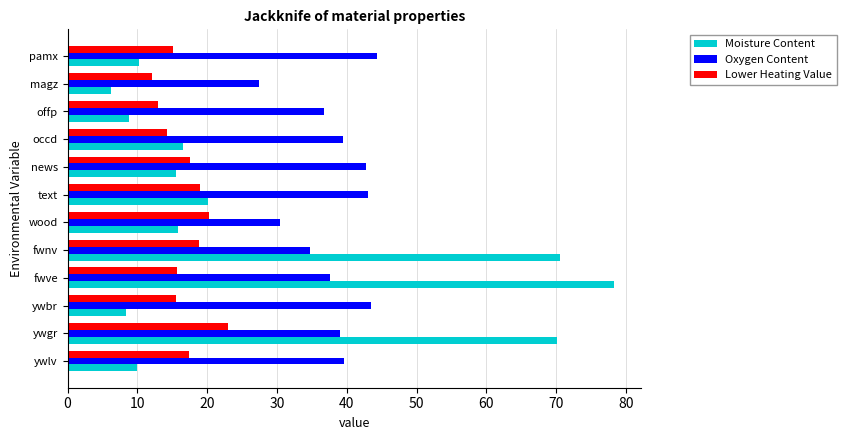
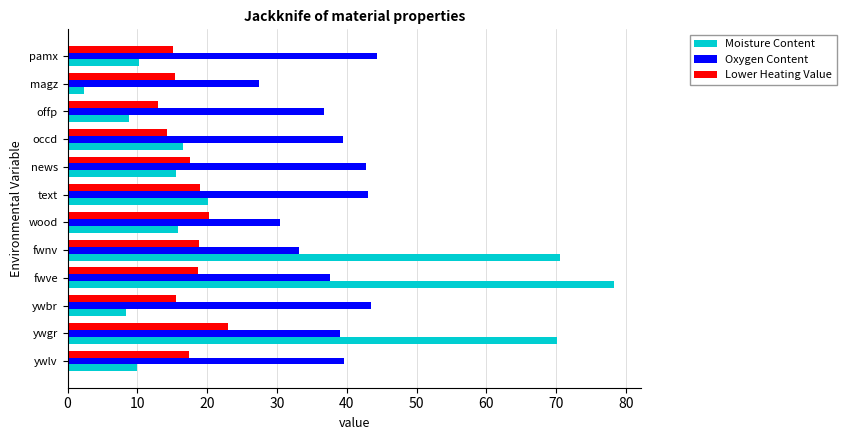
Lower Heating Value, magz: 12 -> 15
Moisture Content, magz: 6 -> 2
Oxygen Content, fwnv: 35 -> 33
Lower Heating Value, fwve: 16 -> 19
